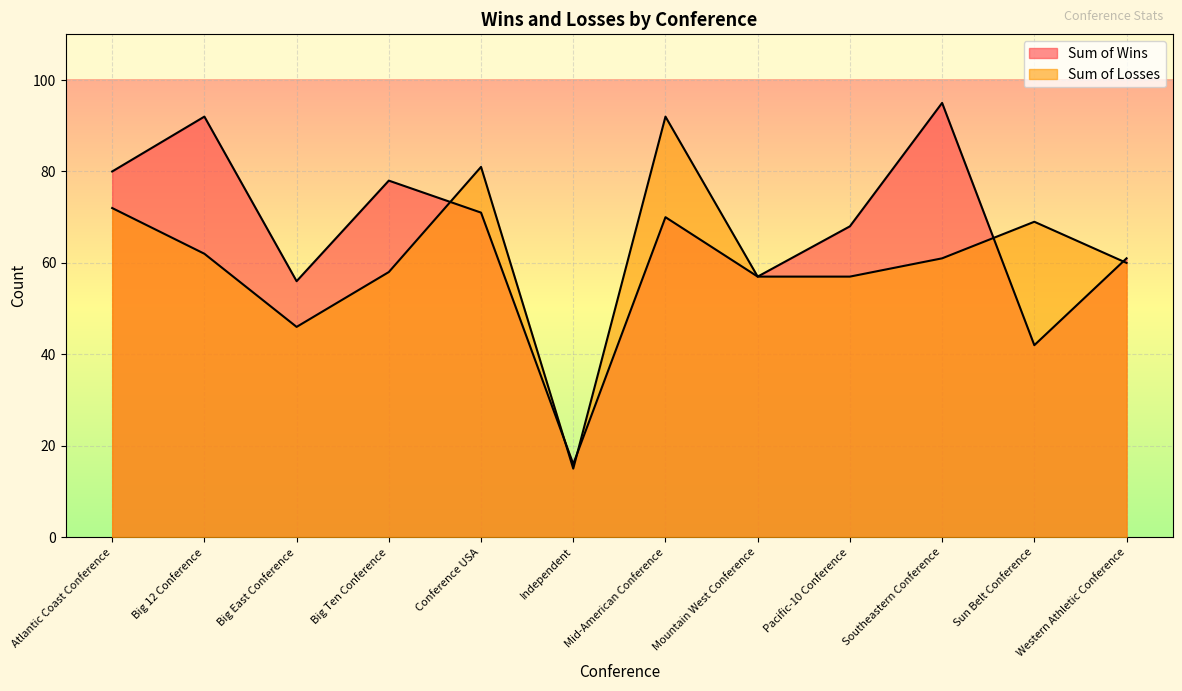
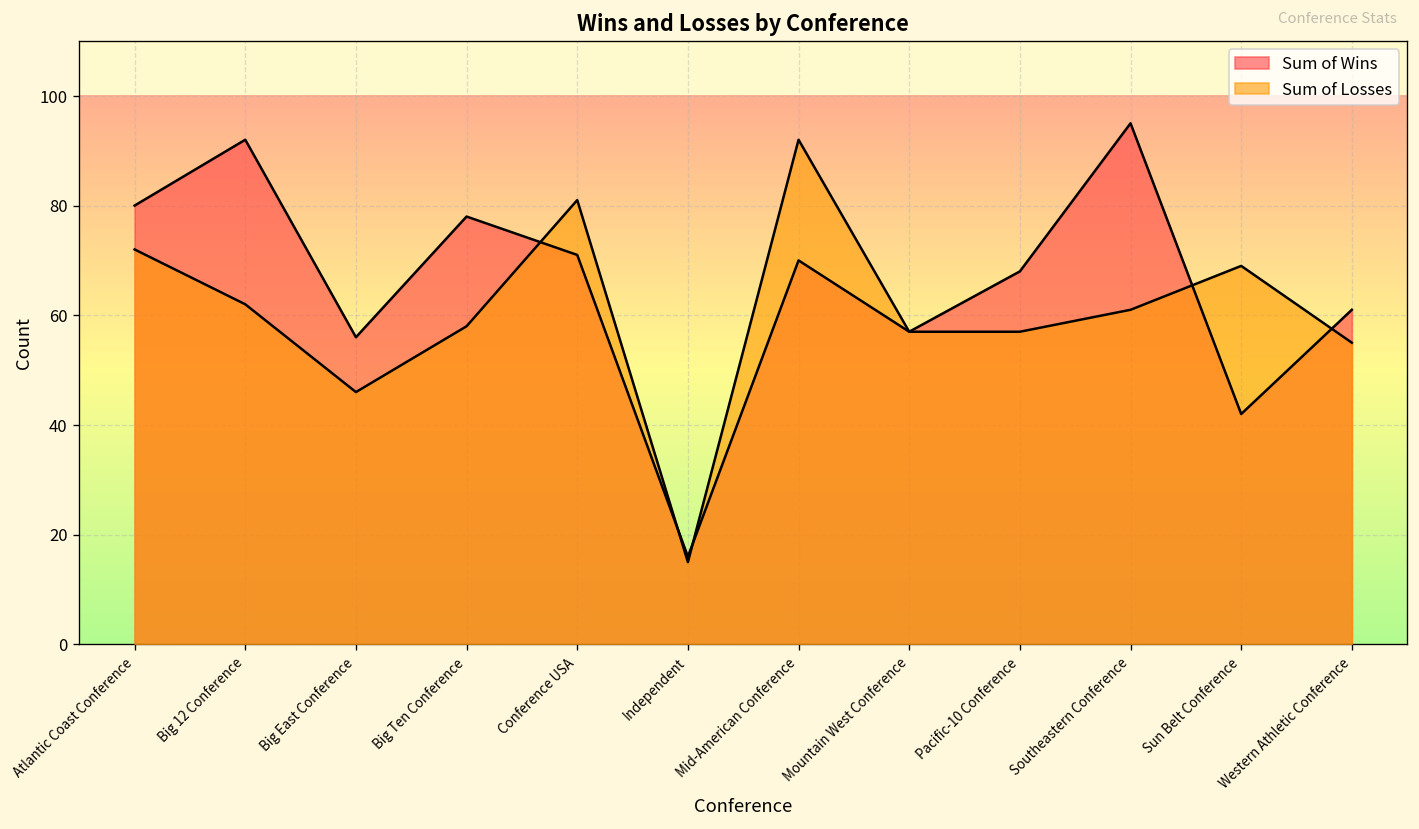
Sum of Losses, Western Athletic Conference: 60 -> 55
